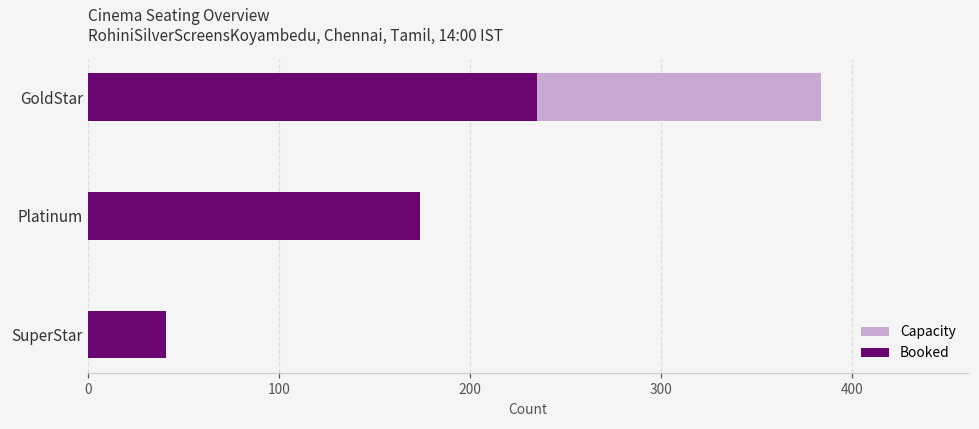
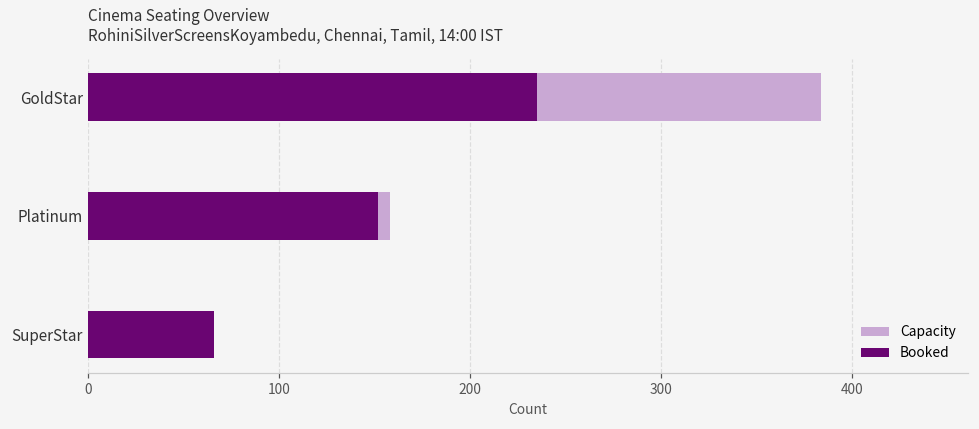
Booked, Platinum: 174 -> 152
Booked, SuperStar: 41 -> 66
